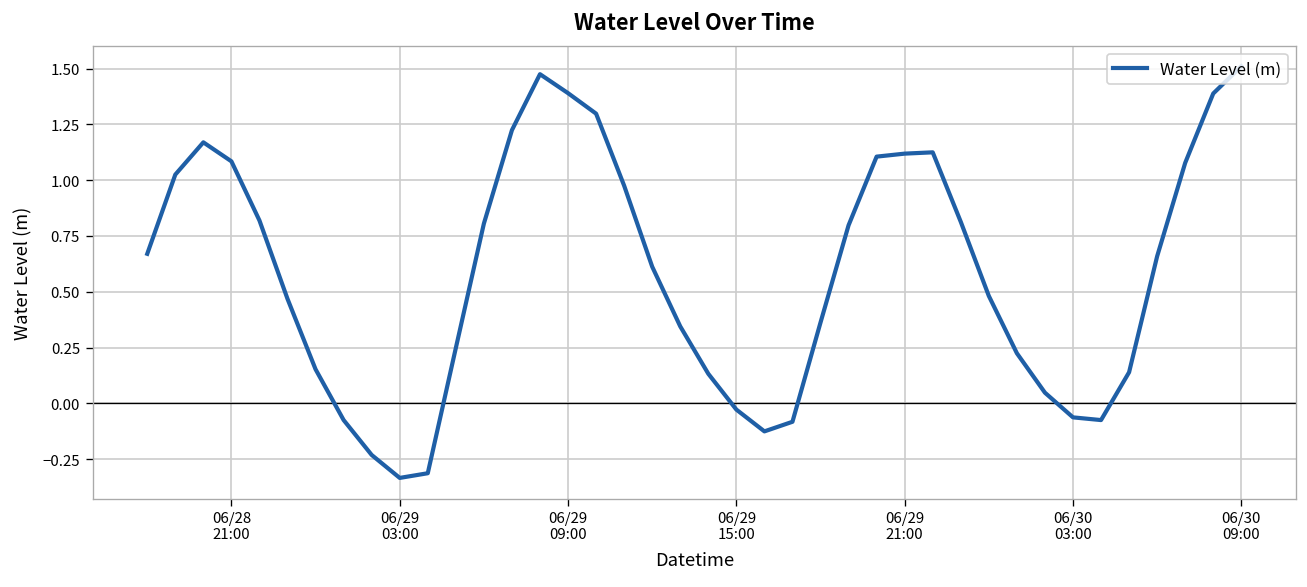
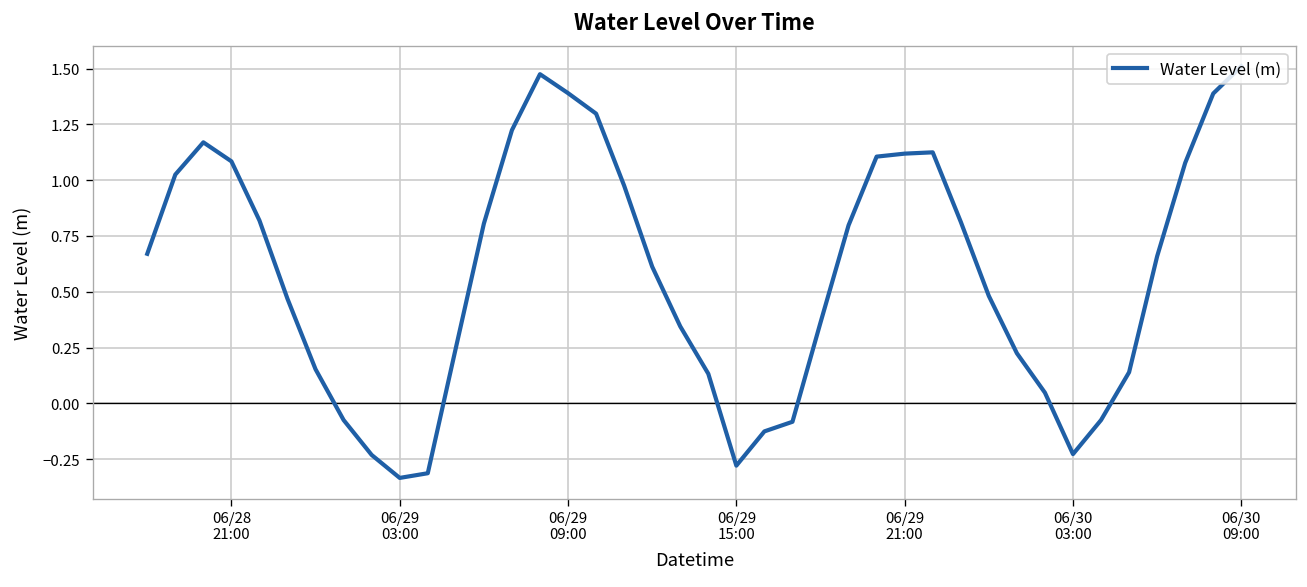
06/29 15:00: -0.03 -> -0.28
06/30 03:00: -0.06 -> -0.23
